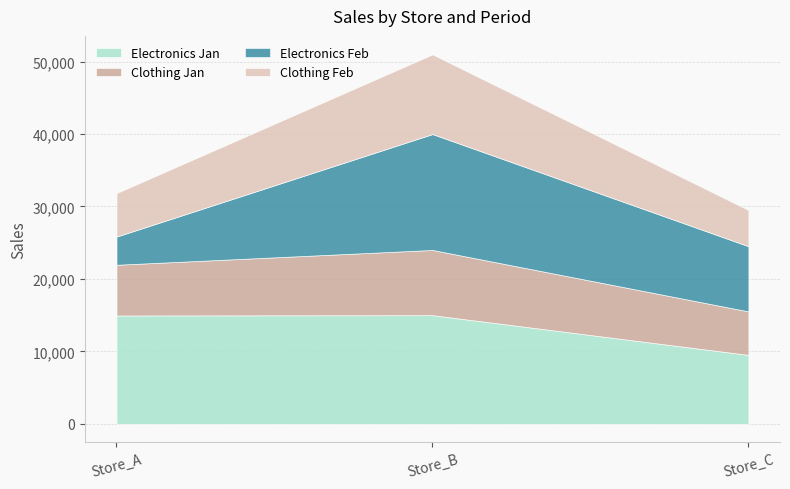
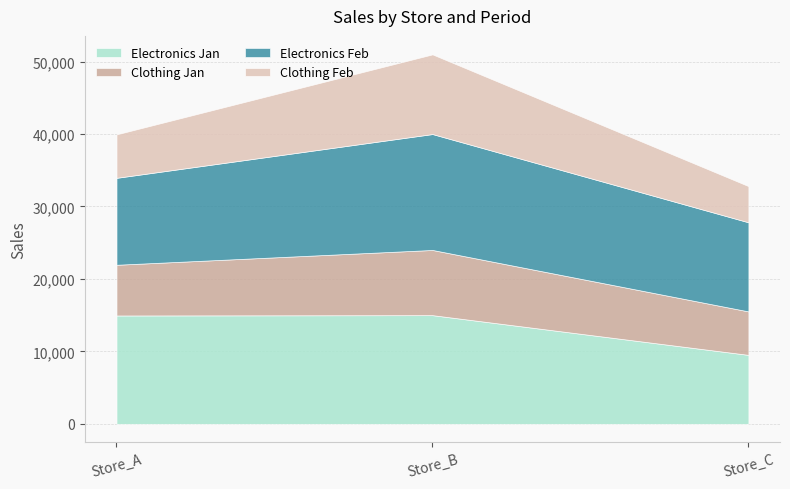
Electronics Feb, Store_A: 4,000 -> 12,000
Electronics Feb, Store_C: 9,000 -> 12,000
